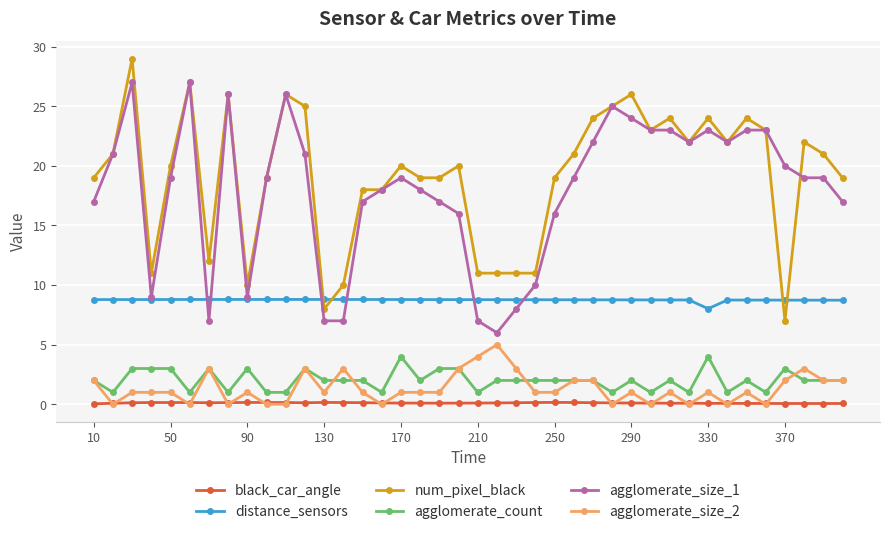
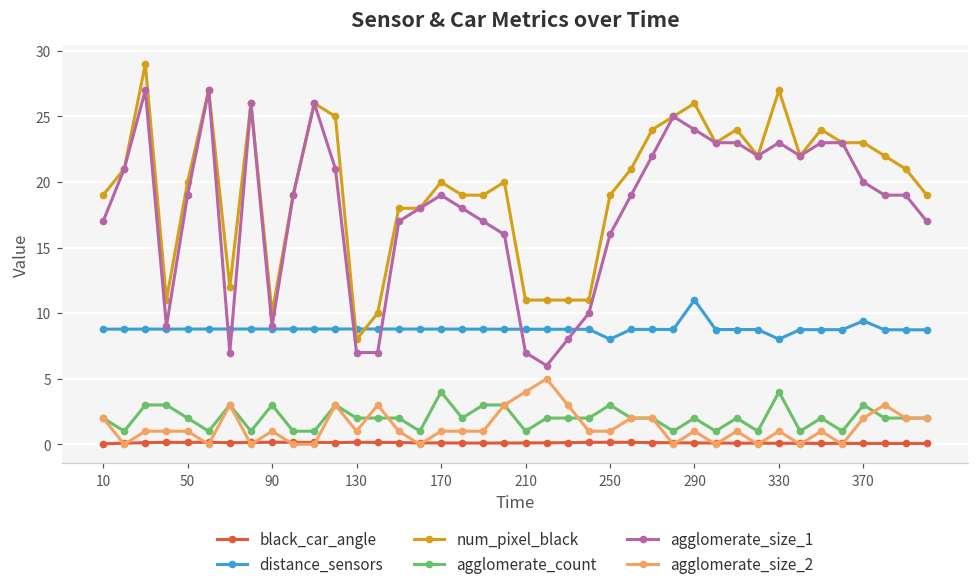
agglomerate_count, 50: 3 -> 2
distance_sensors, 250: 8.8 -> 8.0
agglomerate_count, 250: 2 -> 3
distance_sensors, 290: 8.8 -> 11.0
num_pixel_black, 330: 24 -> 27
distance_sensors, 370: 8.7 -> 9.4
num_pixel_black, 370: 7 -> 23
